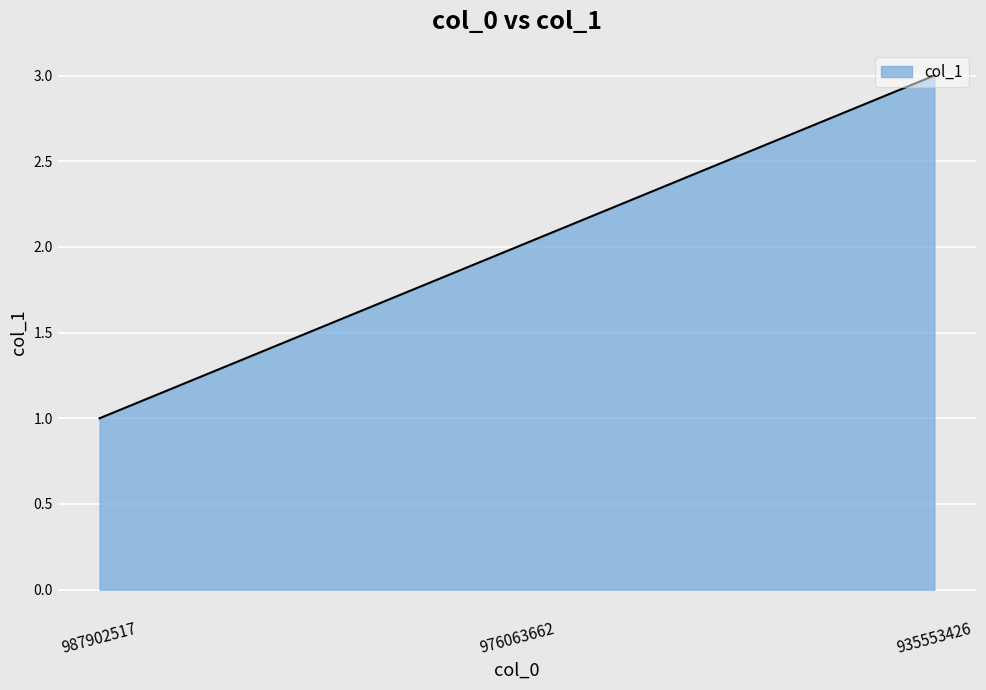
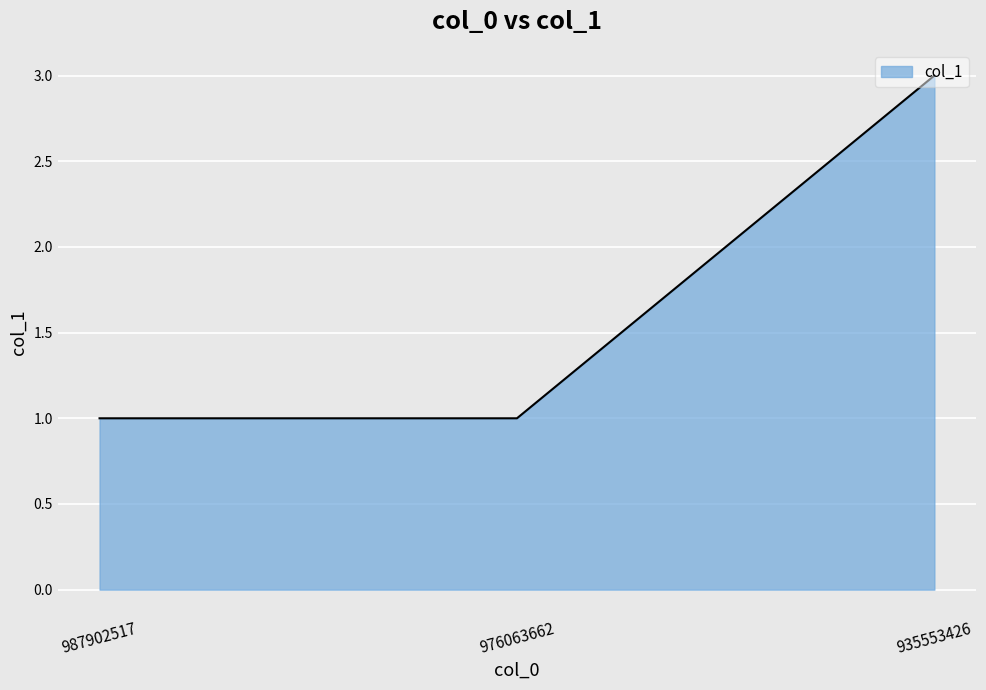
976063662: 2 -> 1
